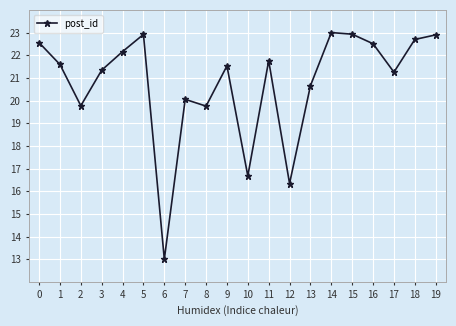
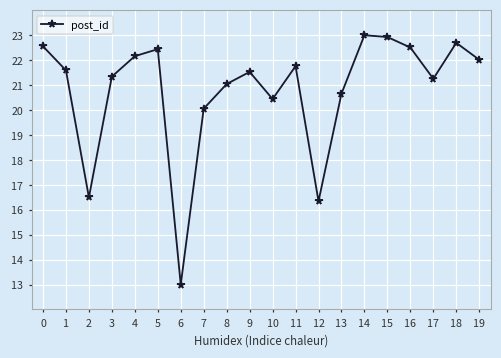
2: 19.8 -> 16.5
5: 22.9 -> 22.4
8: 19.8 -> 21.0
10: 16.7 -> 20.4
19: 22.9 -> 22.0
